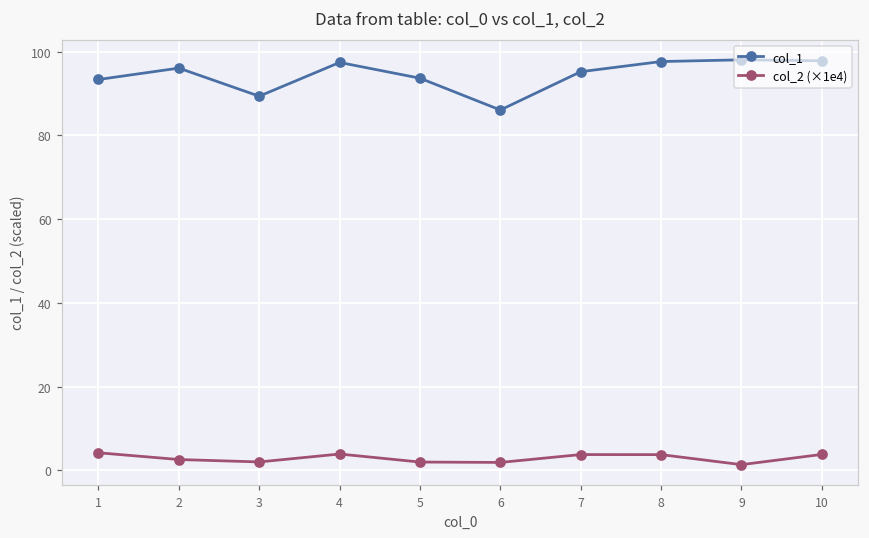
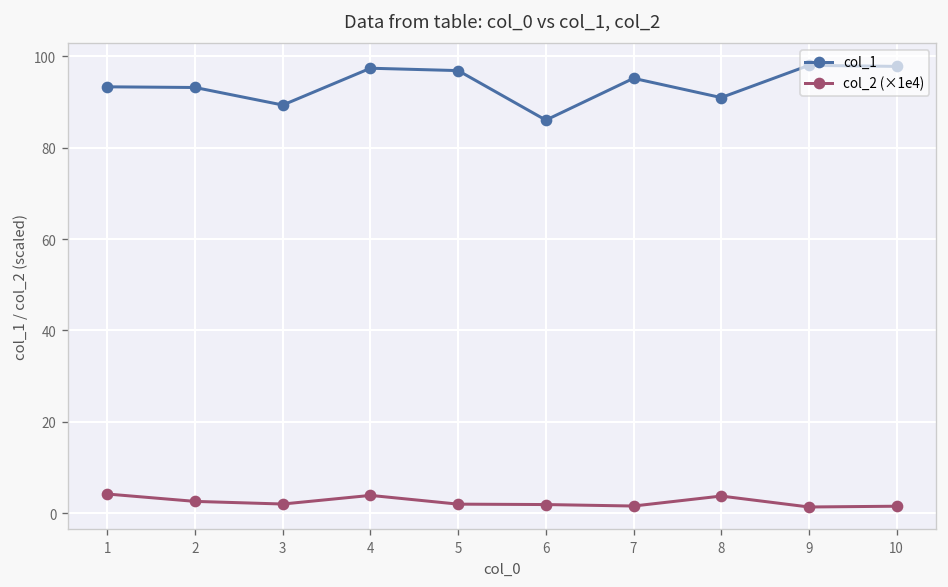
col_1, 2: 96 -> 93
col_1, 5: 94 -> 97
col_2 (×1e4), 7: 4 -> 2
col_1, 8: 98 -> 91
col_2 (×1e4), 10: 4 -> 2
